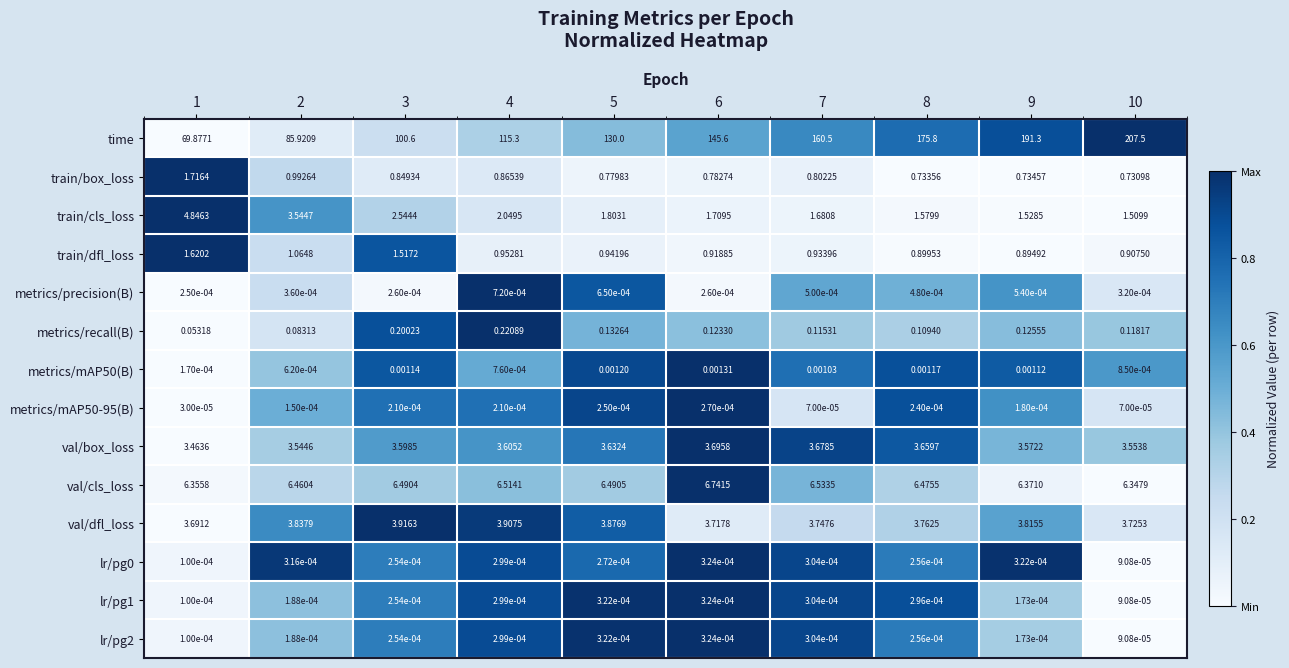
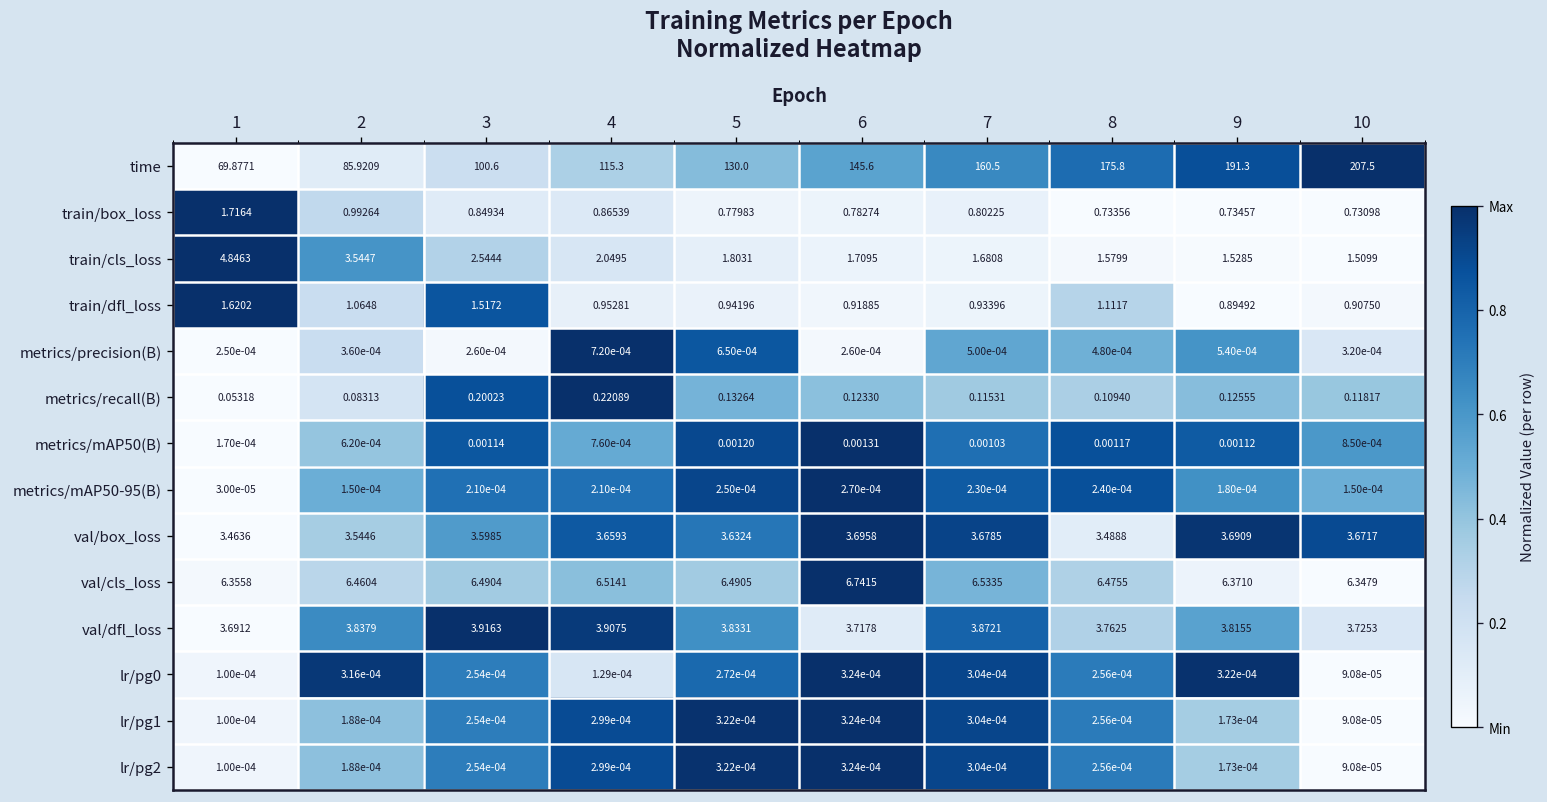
train/dfl_loss, 8: 0.89953 -> 1.1117
metrics/mAP50-95(B), 7: 7.00e-05 -> 2.30e-04
metrics/mAP50-95(B), 10: 7.00e-05 -> 1.50e-04
val/box_loss, 4: 3.6052 -> 3.6593
val/box_loss, 8: 3.6597 -> 3.4888
val/box_loss, 9: 3.5722 -> 3.6909
val/box_loss, 10: 3.5538 -> 3.6717
val/dfl_loss, 5: 3.8769 -> 3.8331
val/dfl_loss, 7: 3.7476 -> 3.8721
lr/pg0, 4: 2.99e-04 -> 1.29e-04
lr/pg1, 8: 2.96e-04 -> 2.56e-04
